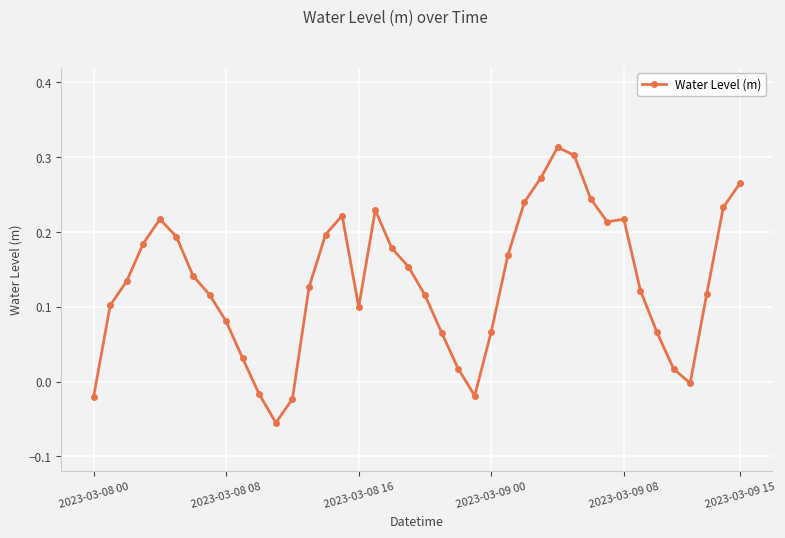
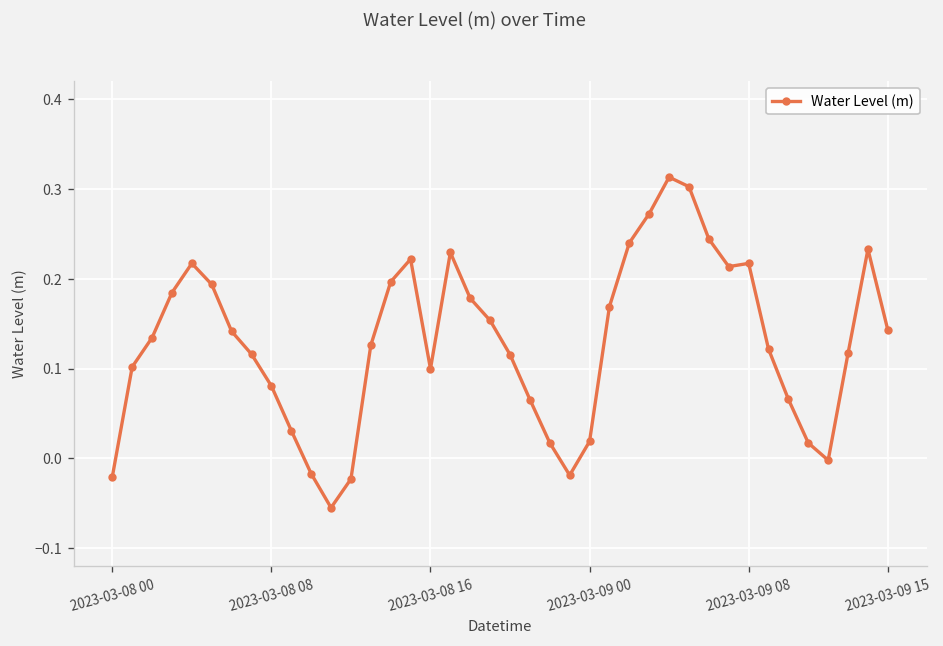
2023-03-09 00: 0.07 -> 0.02
2023-03-09 15: 0.26 -> 0.14
